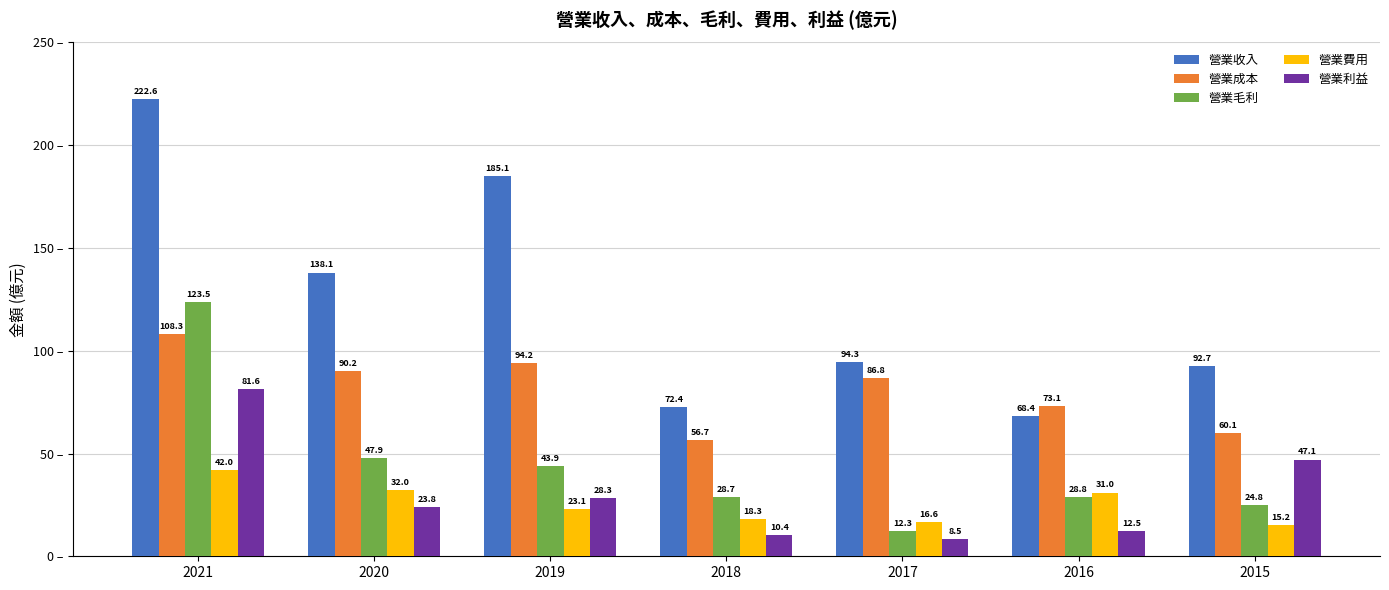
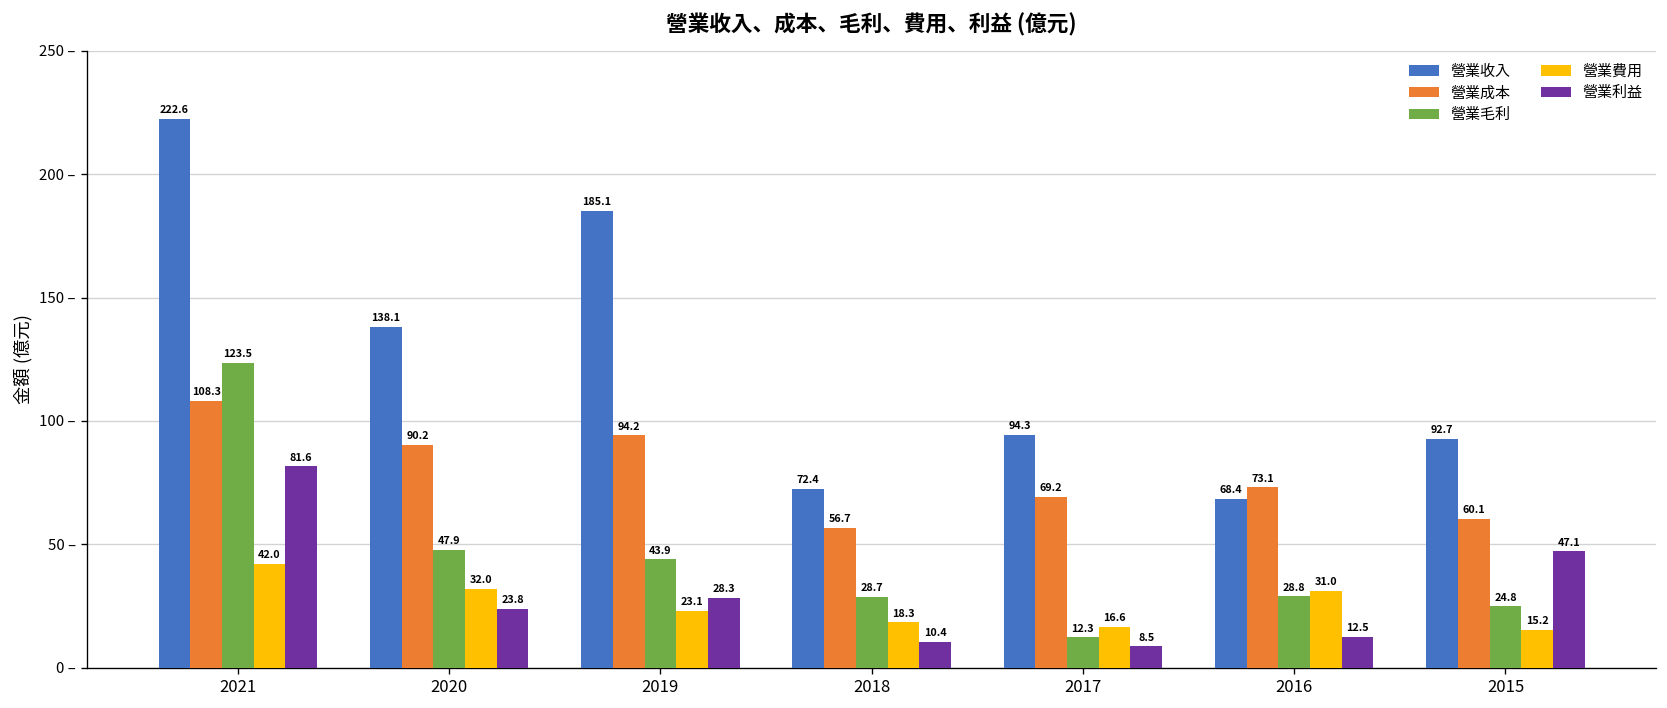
營業成本, 2017: 86.8 -> 69.2
